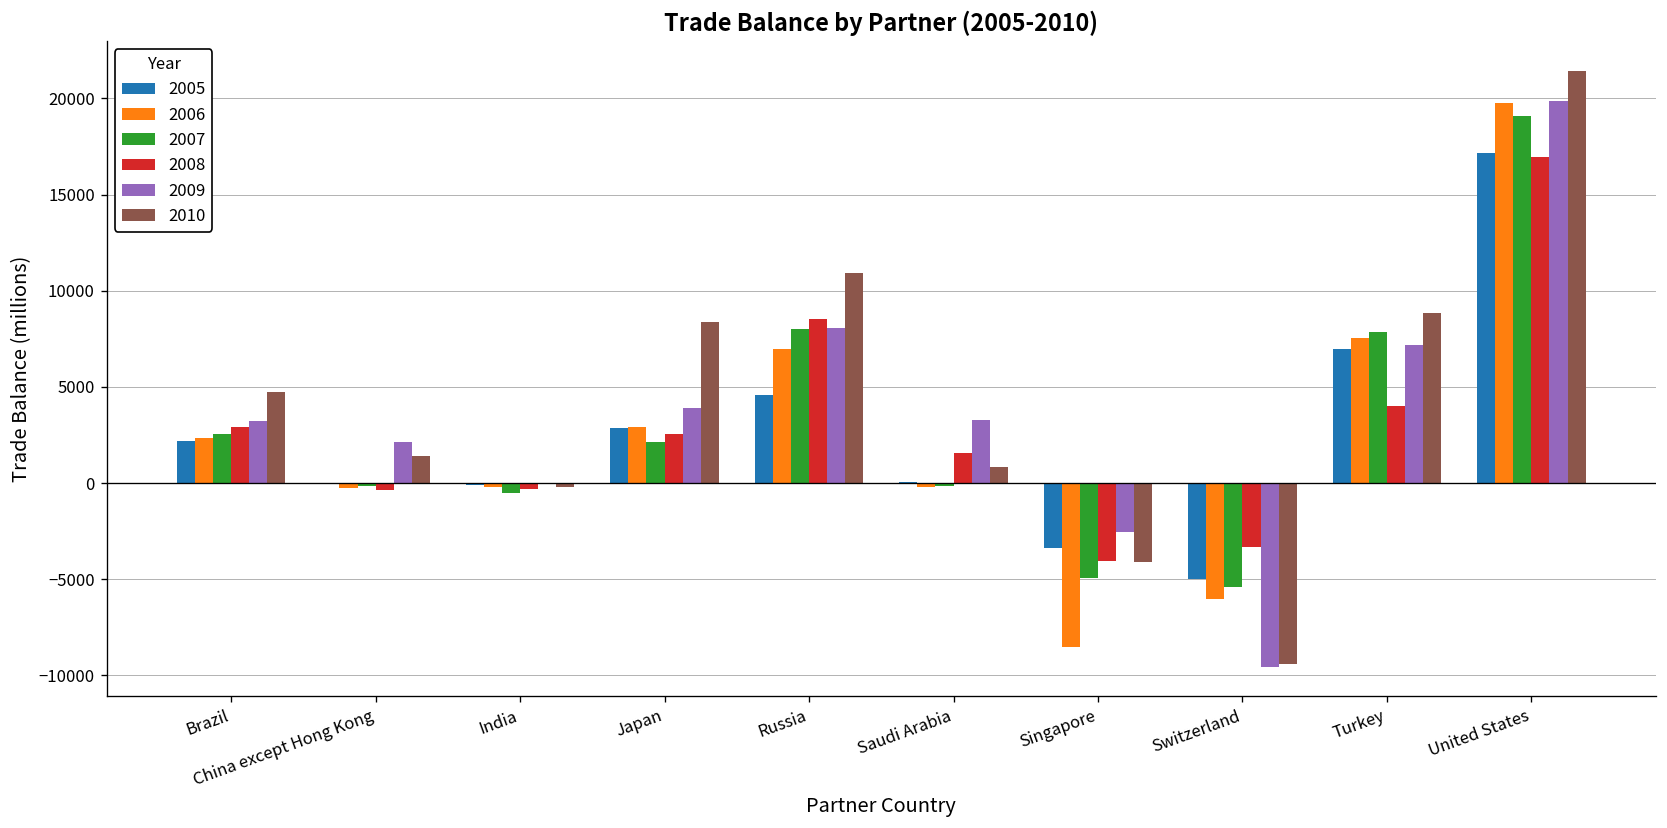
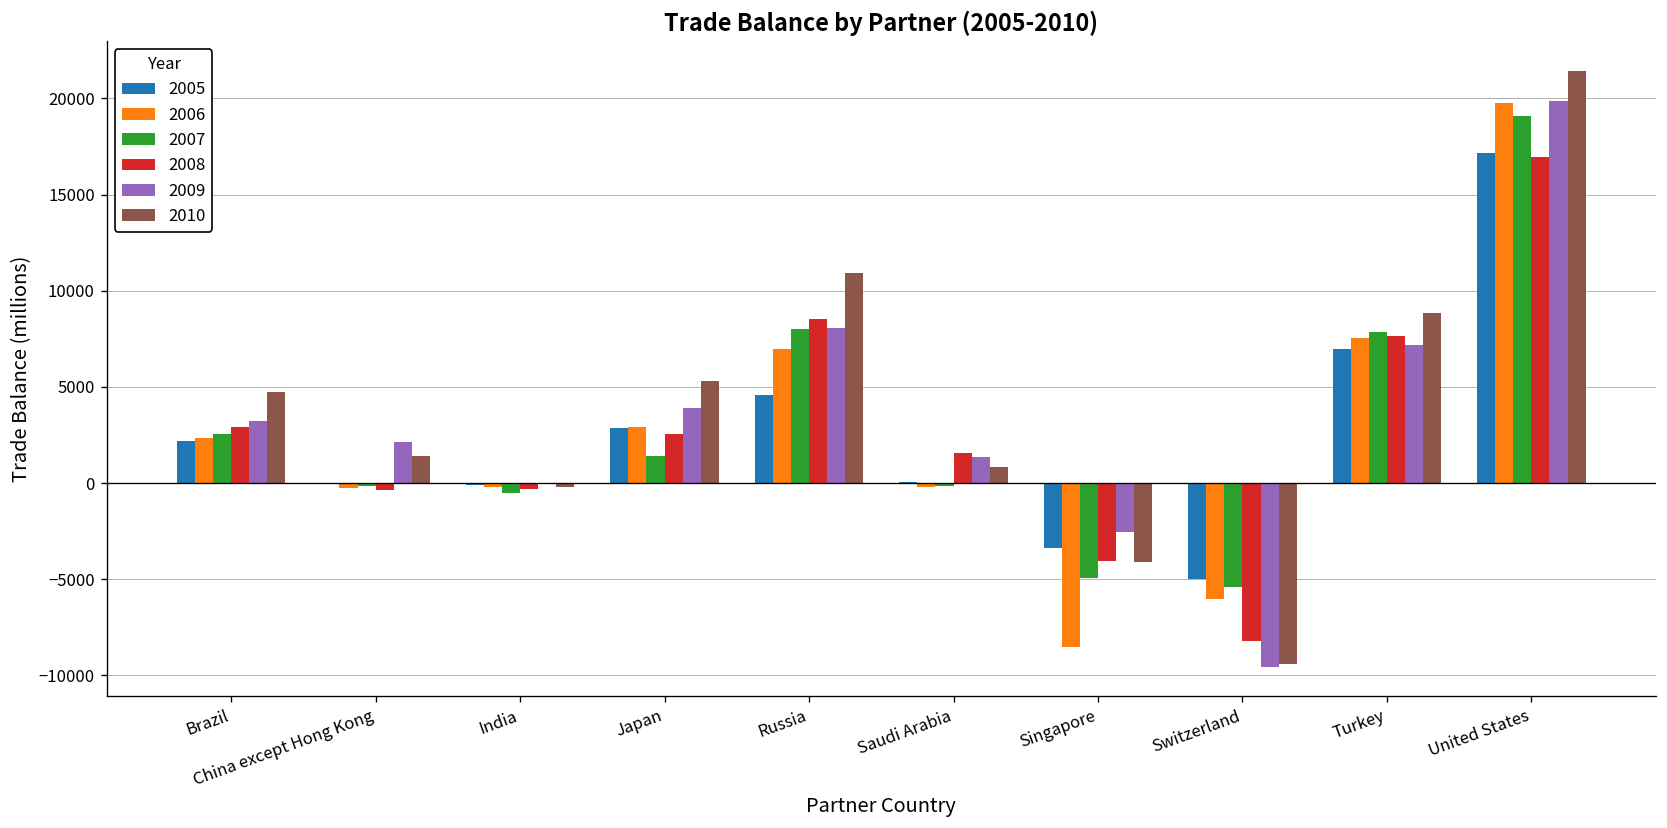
2007, Japan: 2100 -> 1400
2010, Japan: 8400 -> 5300
2009, Saudi Arabia: 3300 -> 1400
2008, Switzerland: -3300 -> -8200
2008, Turkey: 4000 -> 7600
